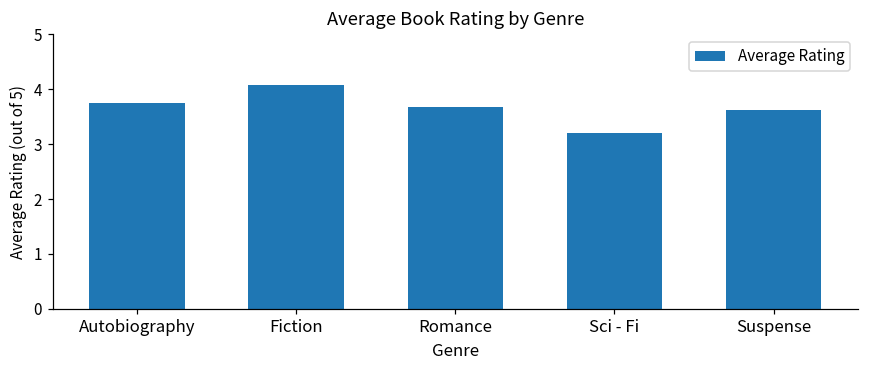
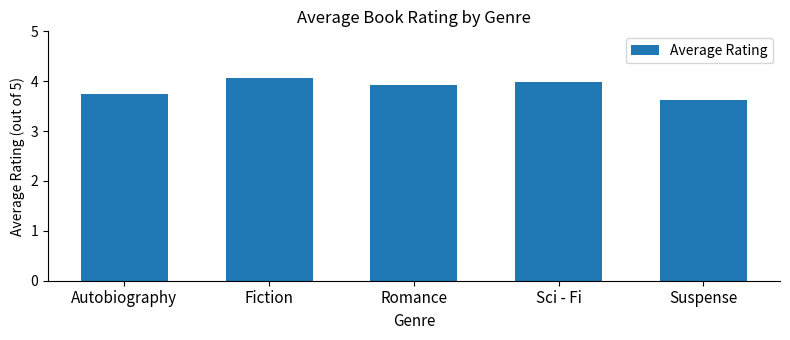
Romance: 3.7 -> 3.9
Sci - Fi: 3.2 -> 4.0
